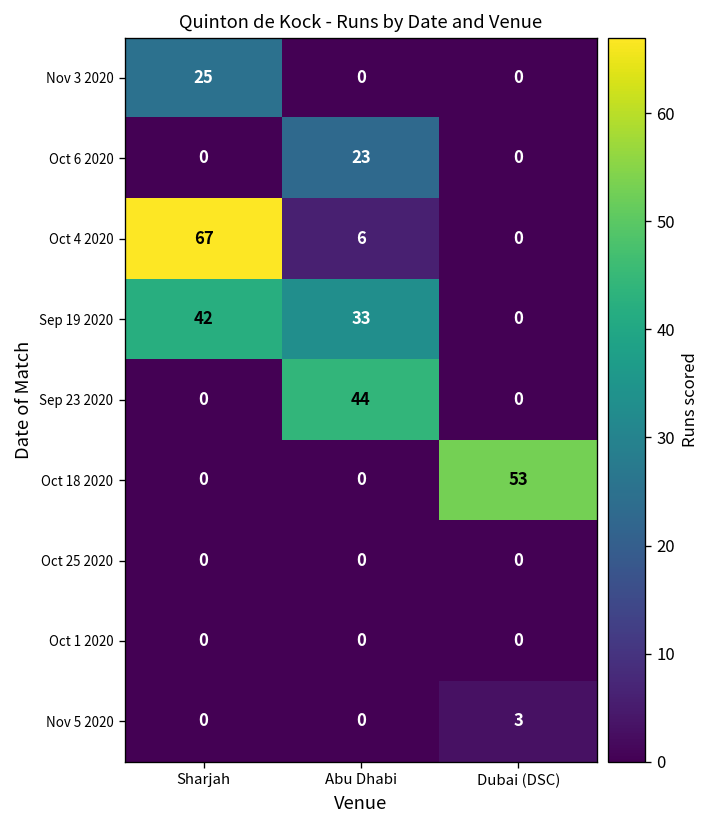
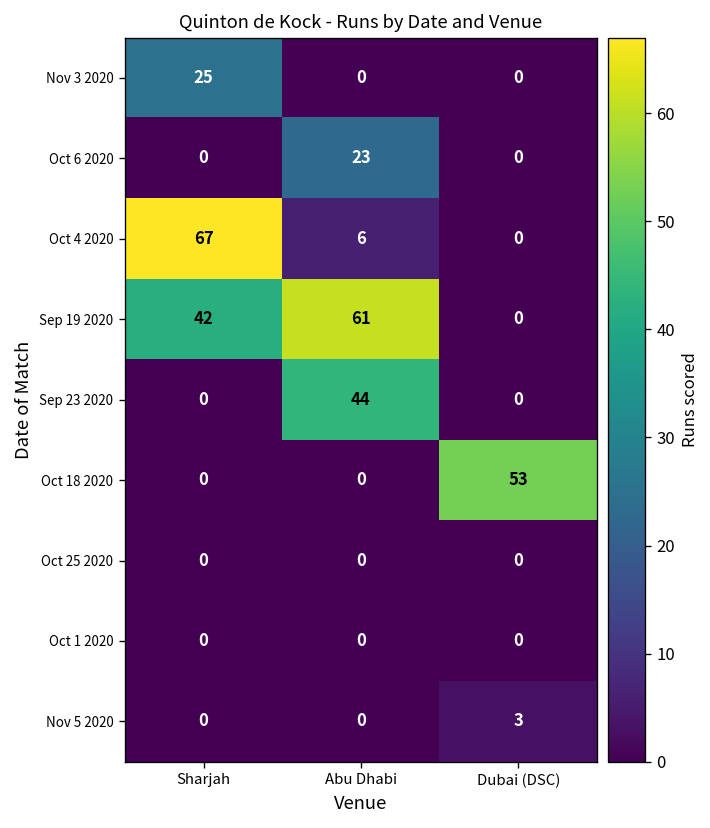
Sep 19 2020, Abu Dhabi: 33 -> 61
